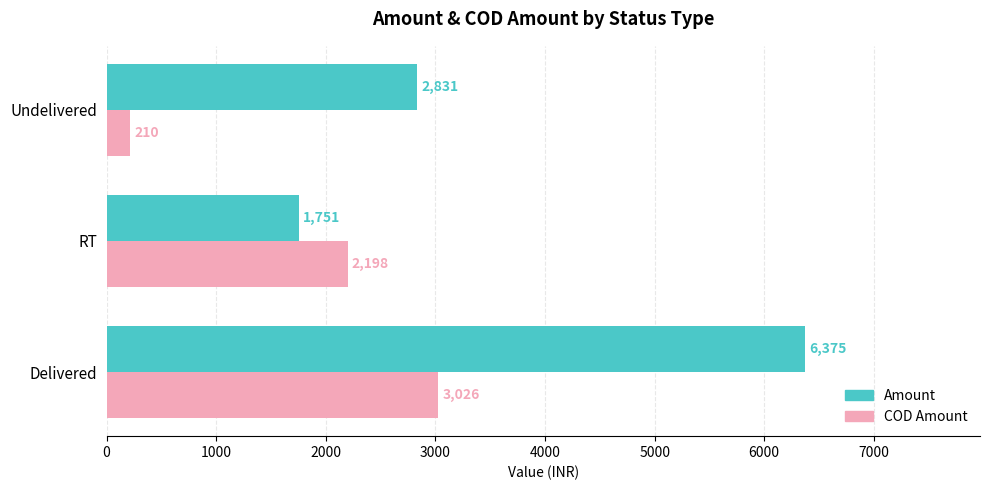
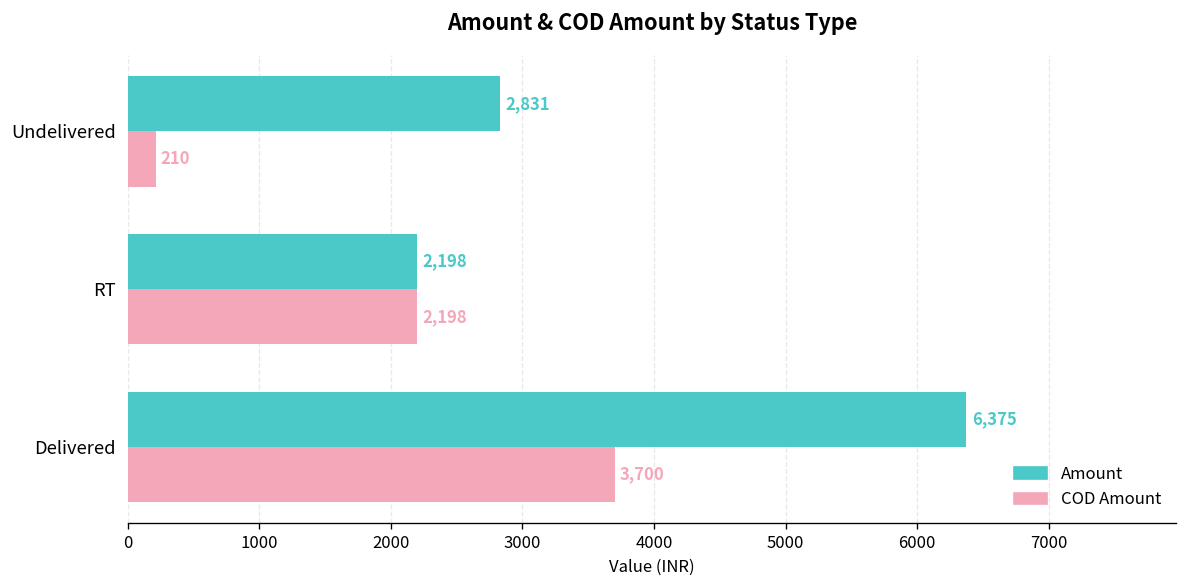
Amount, RT: 1,751 -> 2,198
COD Amount, Delivered: 3,026 -> 3,700
